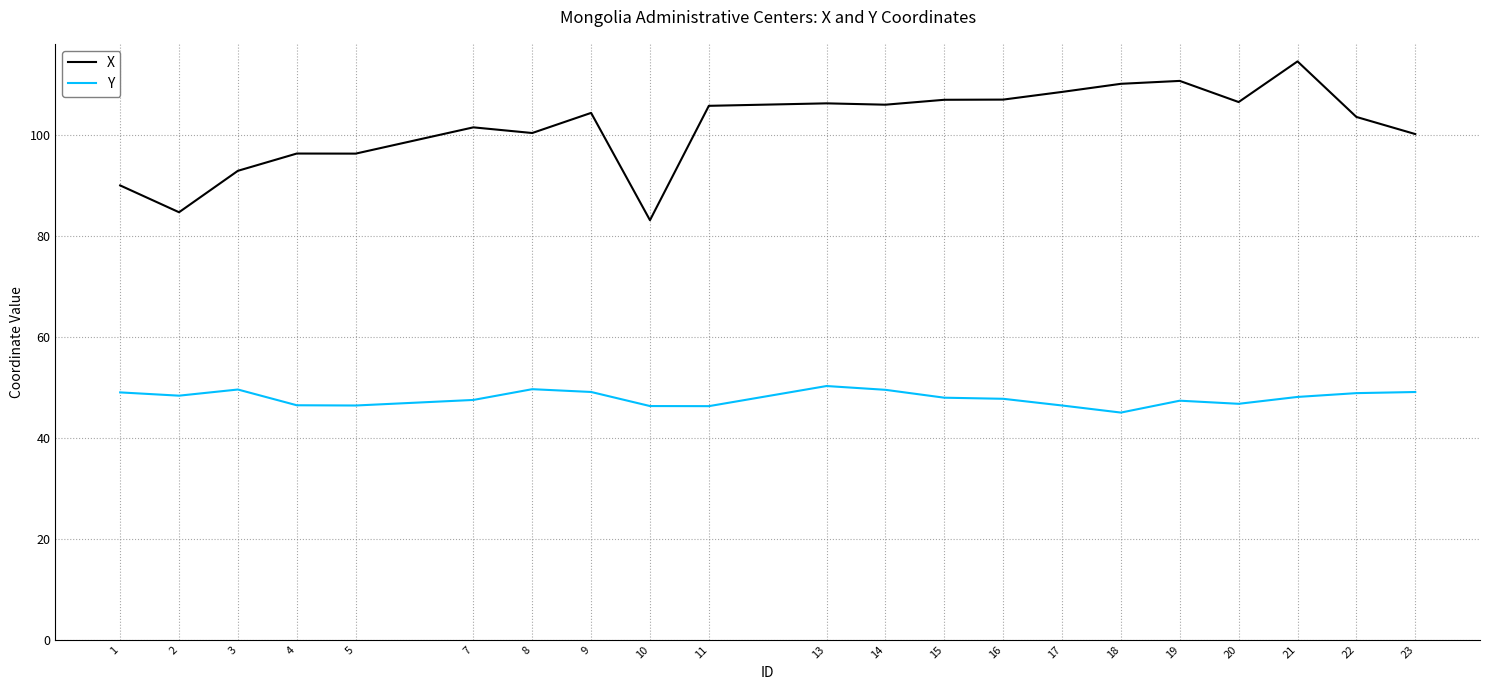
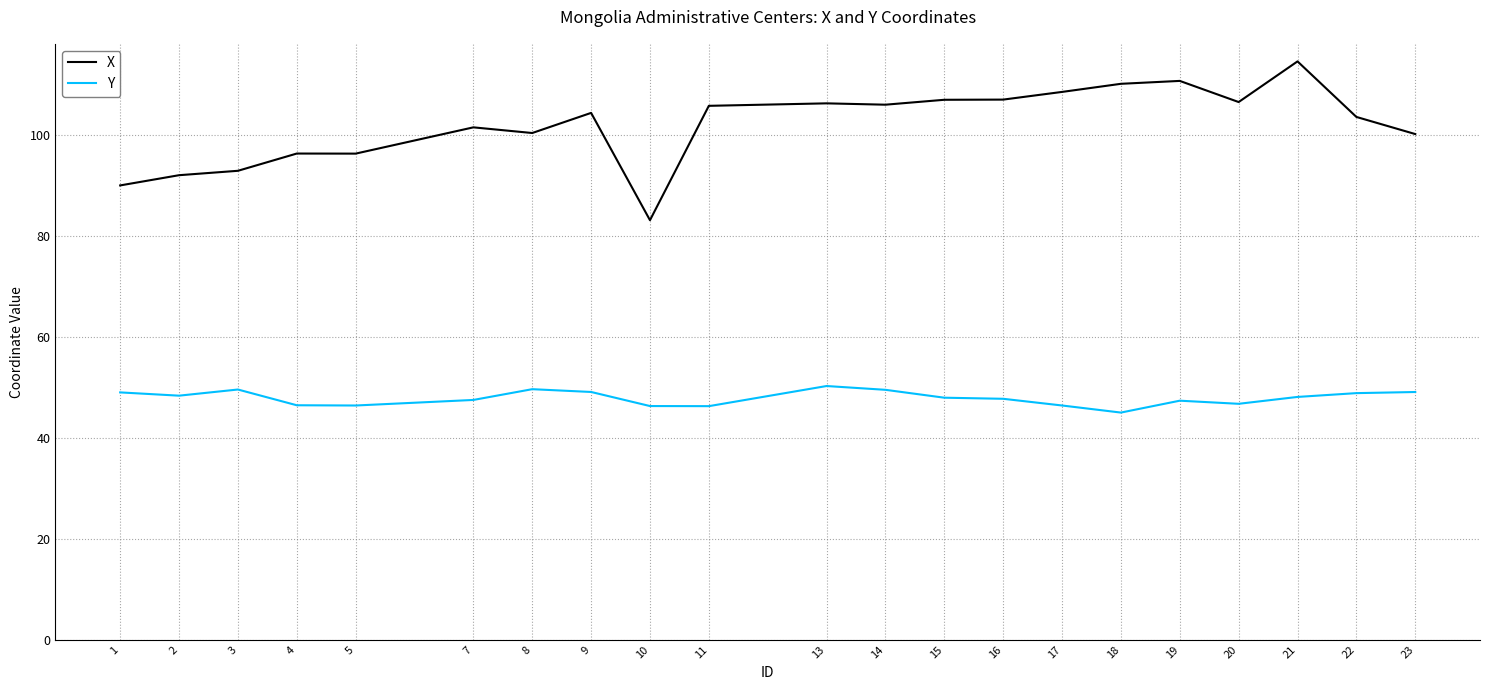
X, 2: 85 -> 92
